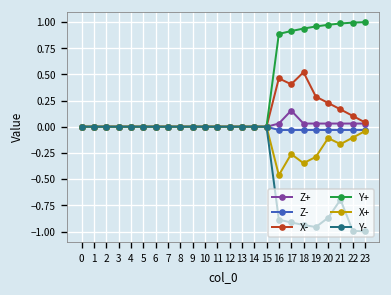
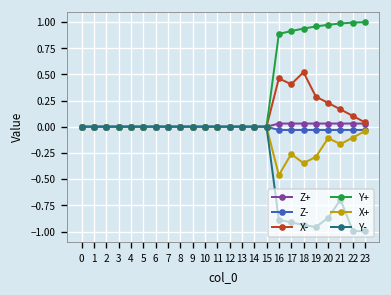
Z+, 17: 0.2 -> 0.0
